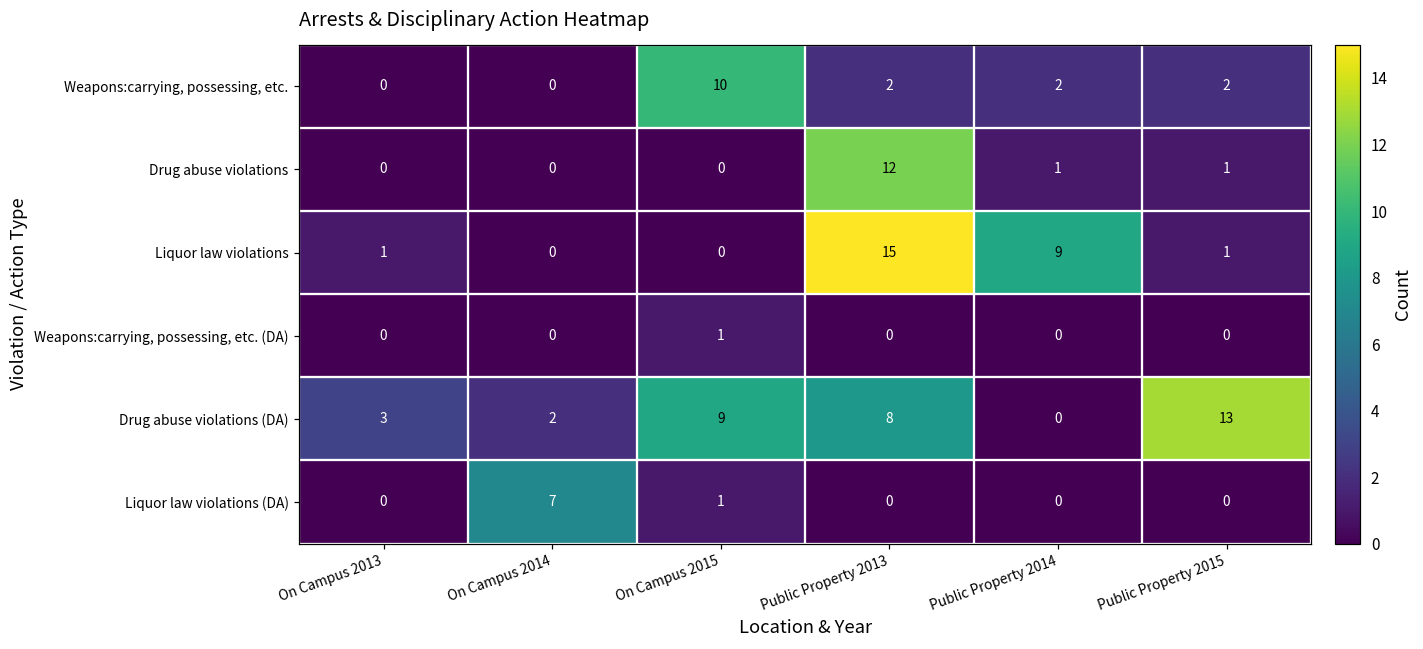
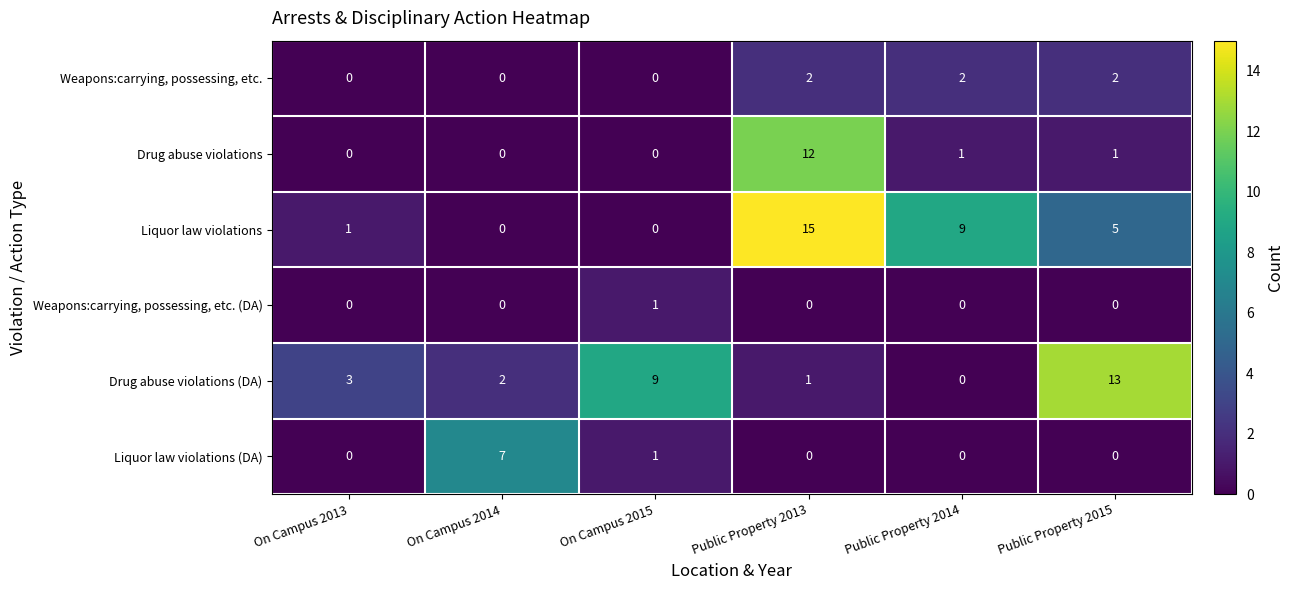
Weapons:carrying, possessing, etc., On Campus 2015: 10 -> 0
Liquor law violations, Public Property 2015: 1 -> 5
Drug abuse violations (DA), Public Property 2013: 8 -> 1
